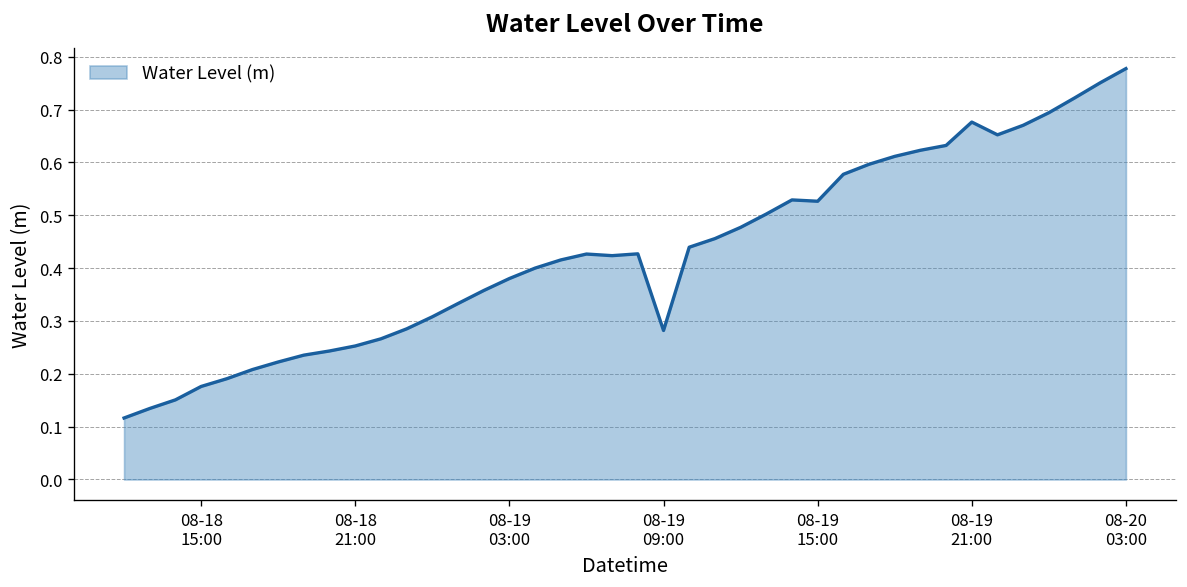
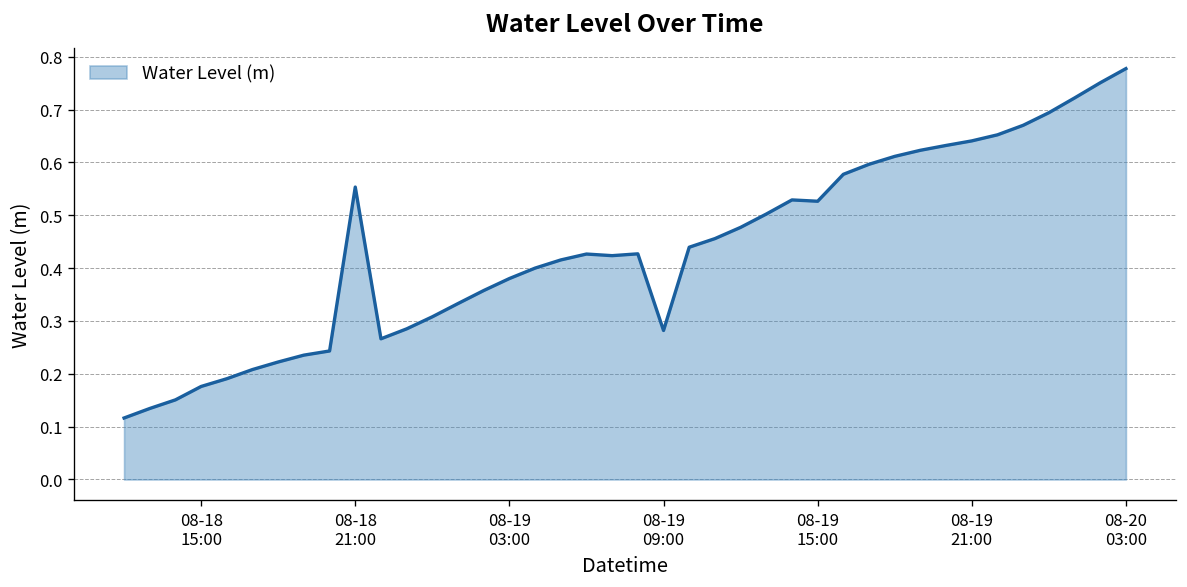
08-18 21:00: 0.25 -> 0.55
08-19 21:00: 0.68 -> 0.64
